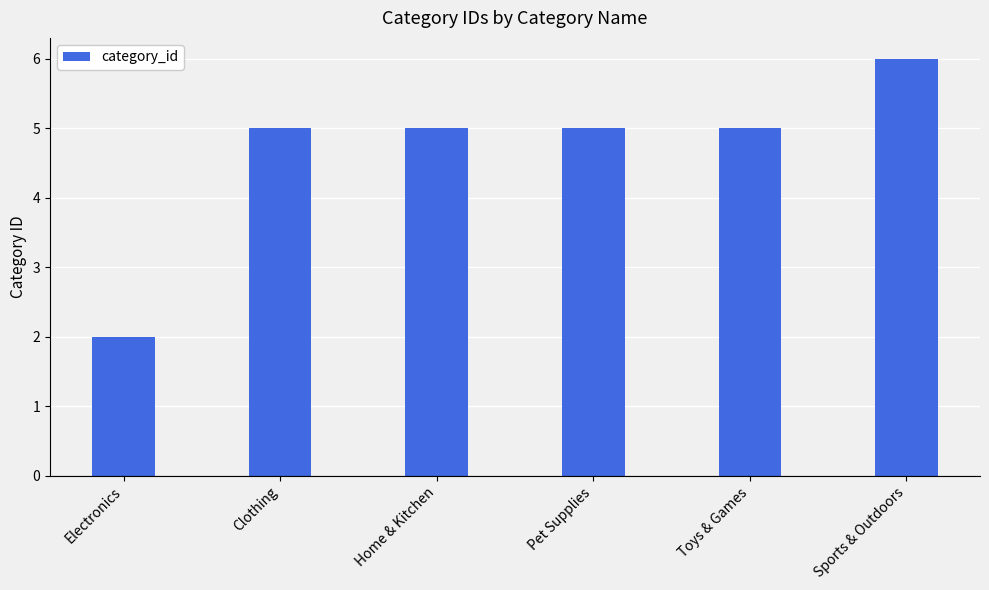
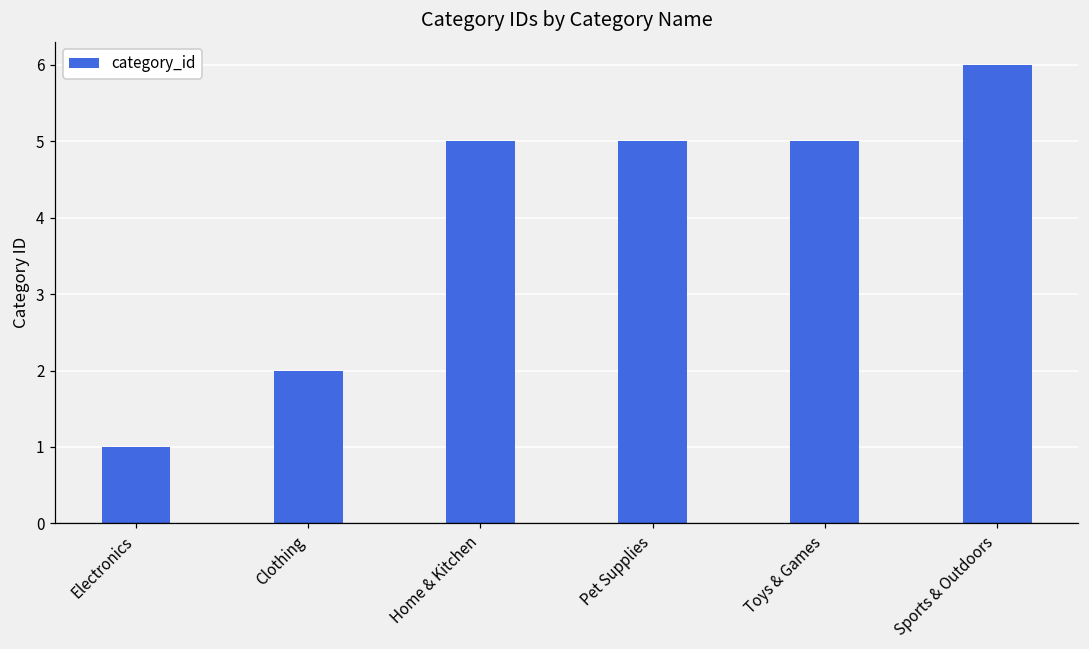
Electronics: 2 -> 1
Clothing: 5 -> 2
